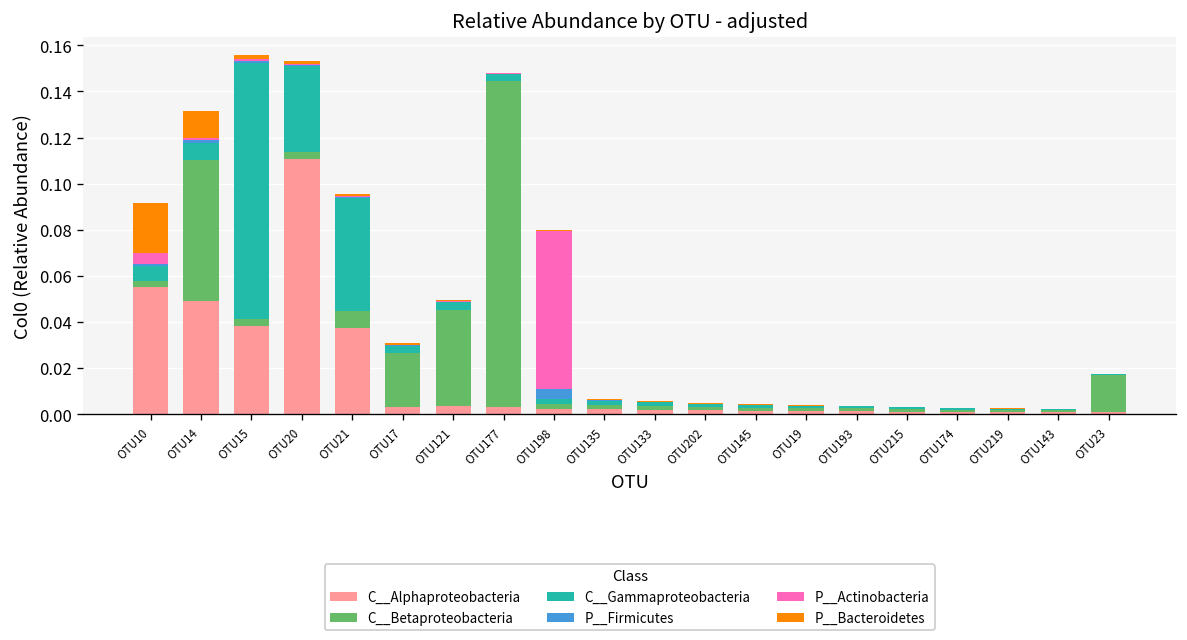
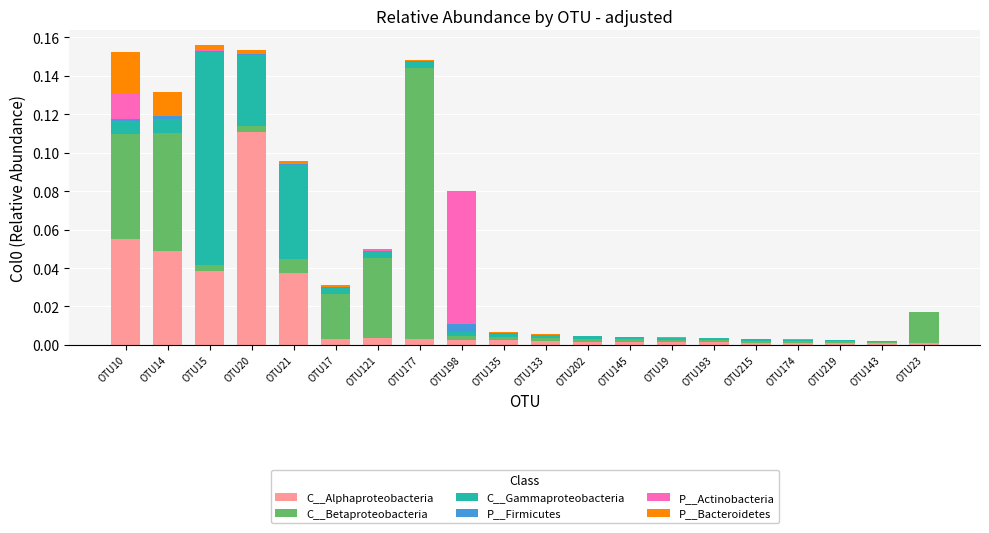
C__Betaproteobacteria, OTU10: 0.003 -> 0.055
P__Actinobacteria, OTU10: 0.005 -> 0.014
